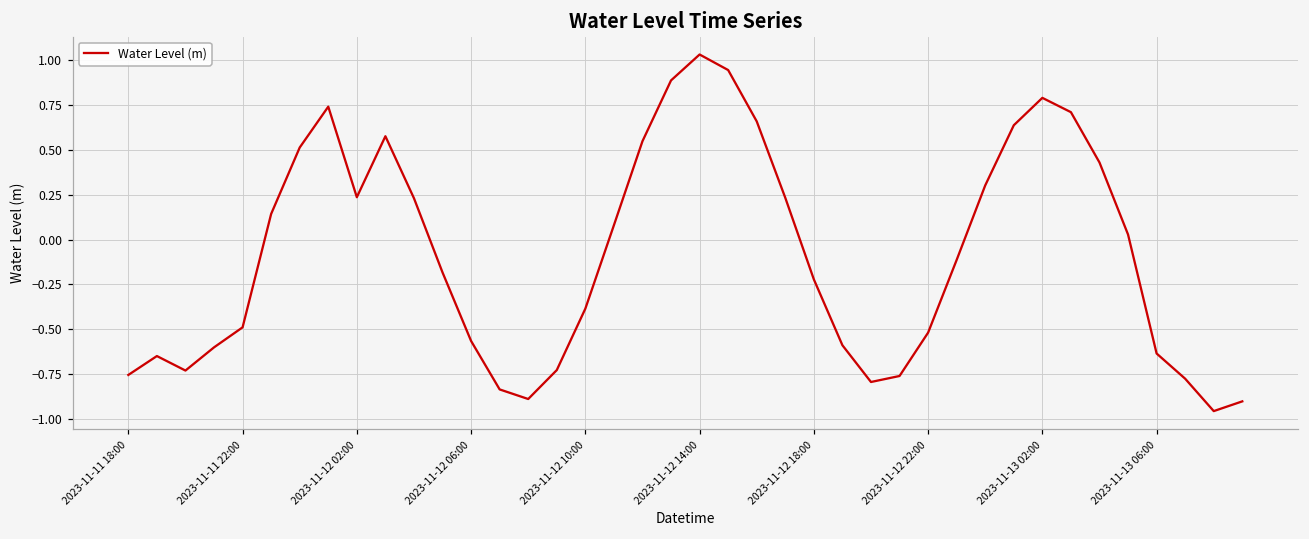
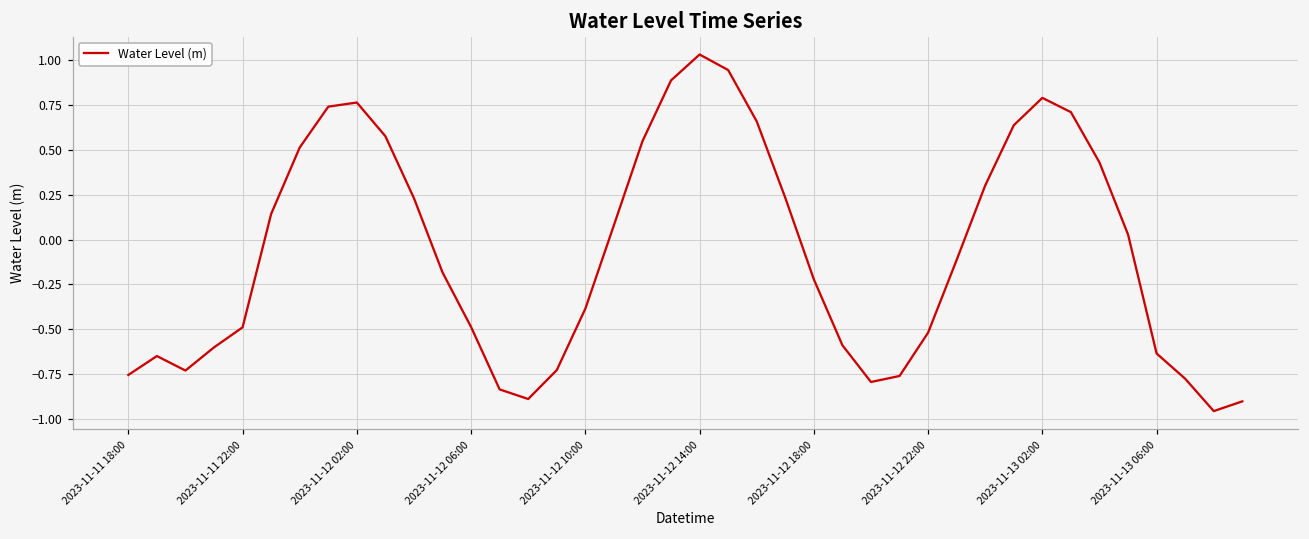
2023-11-12 02:00: 0.24 -> 0.76
2023-11-12 06:00: -0.57 -> -0.49
